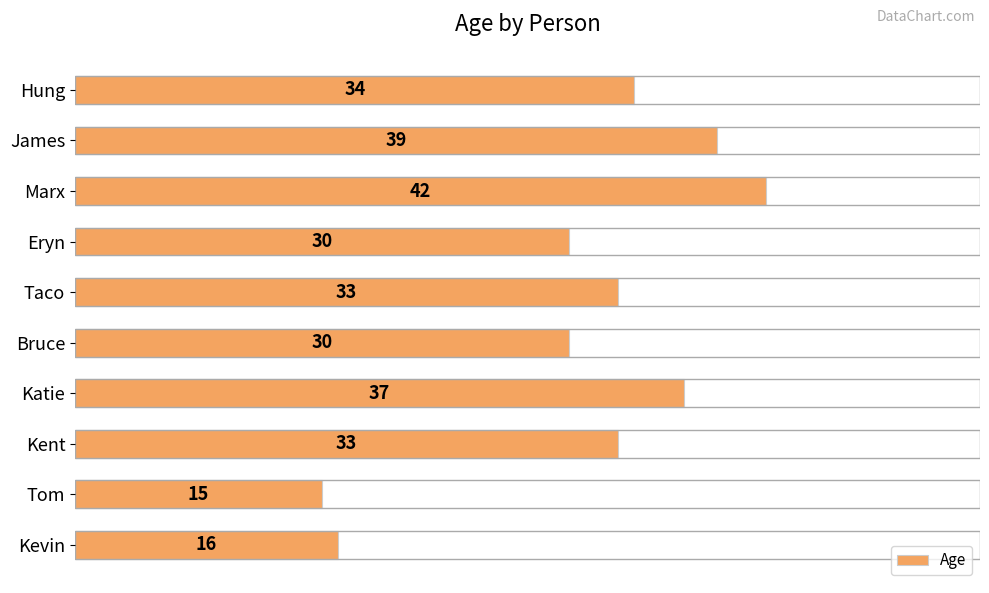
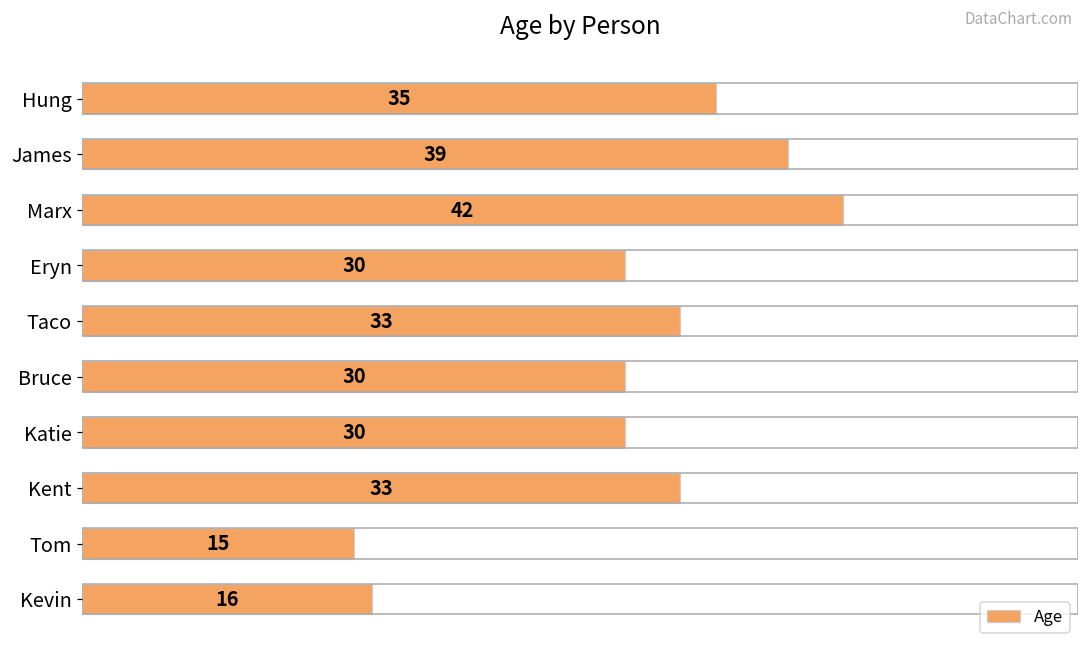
Hung: 34 -> 35
Katie: 37 -> 30
